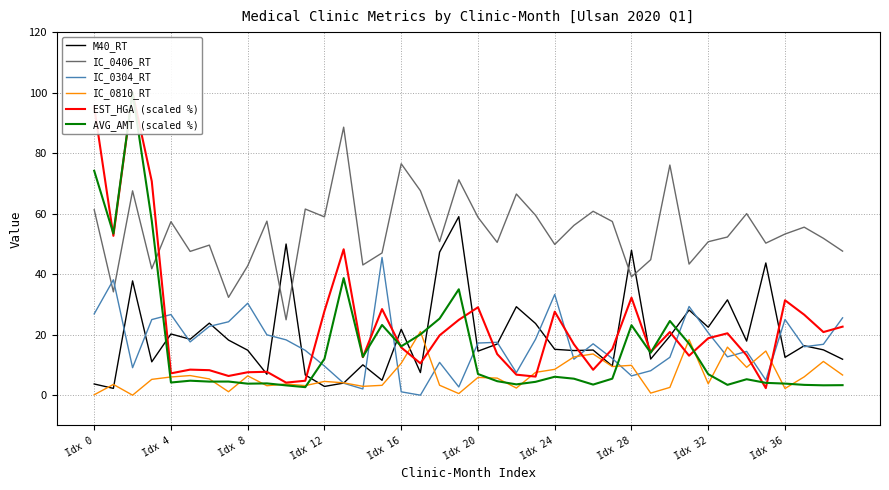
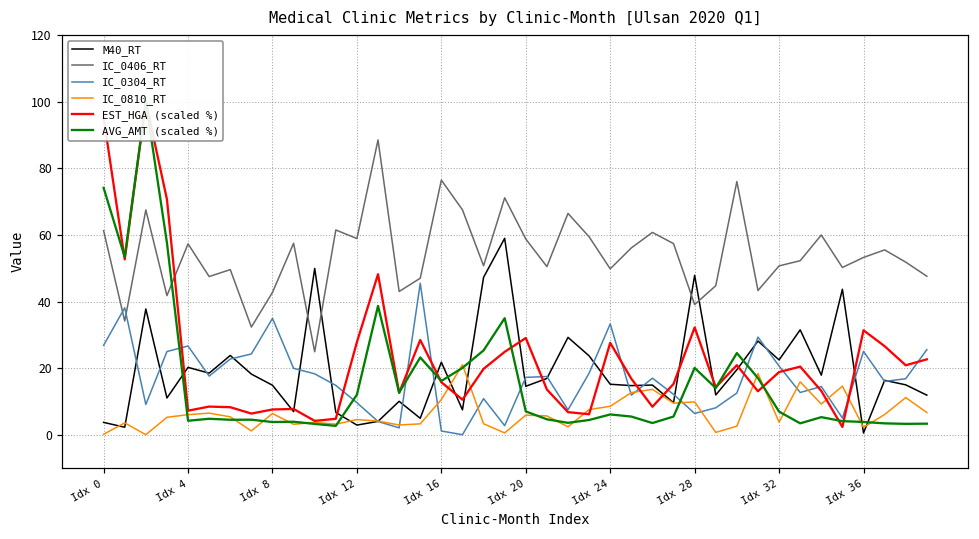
IC_0304_RT, Idx 8: 30 -> 35
AVG_AMT (scaled %), Idx 28: 23 -> 20
M40_RT, Idx 36: 13 -> 1
